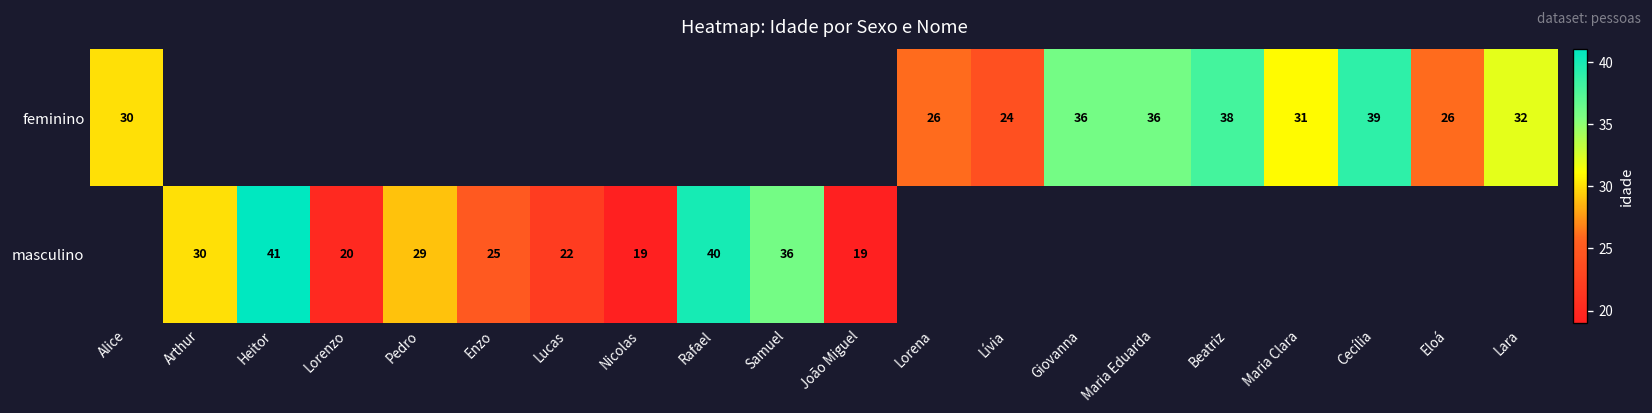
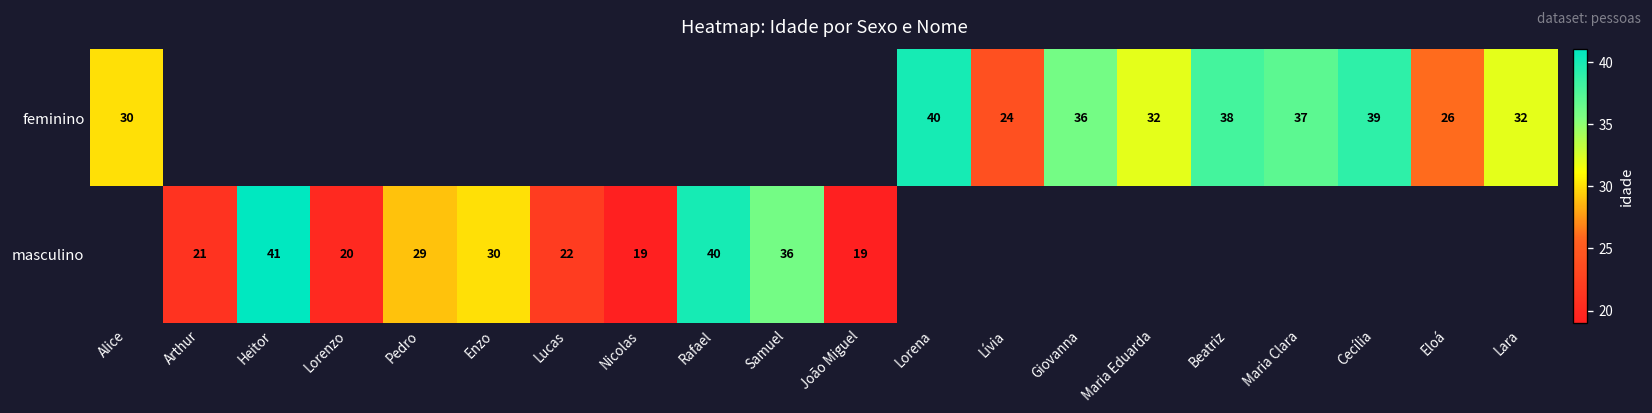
feminino, Lorena: 26 -> 40
feminino, Maria Eduarda: 36 -> 32
feminino, Maria Clara: 31 -> 37
masculino, Arthur: 30 -> 21
masculino, Enzo: 25 -> 30
